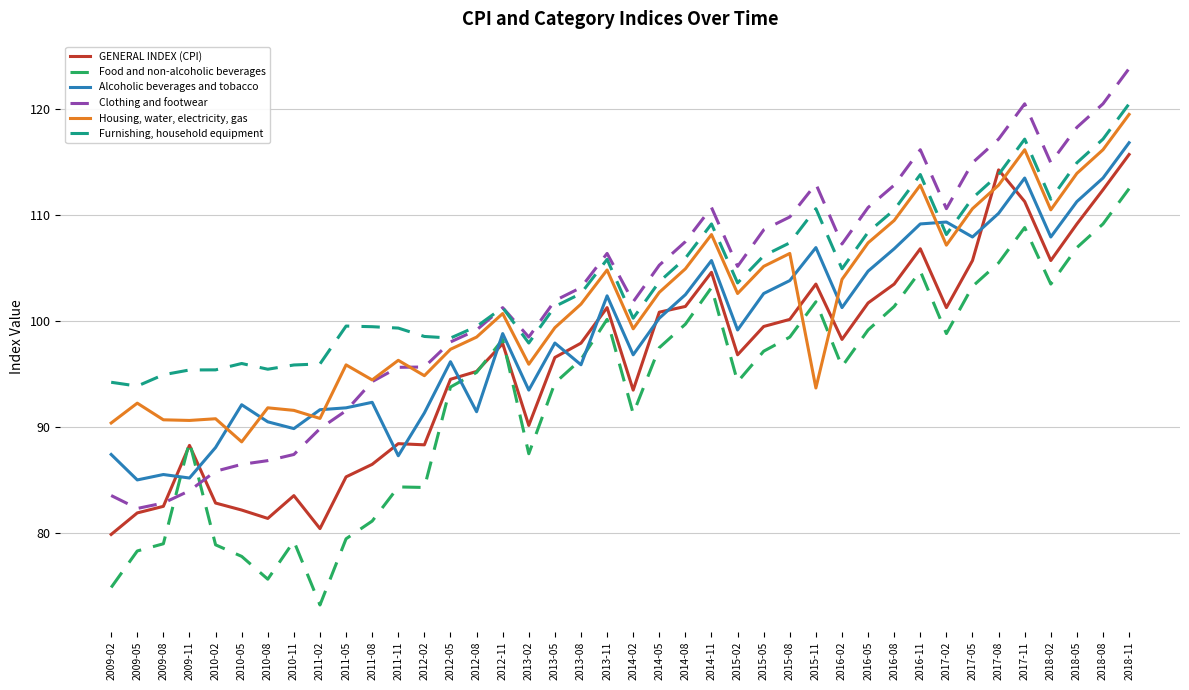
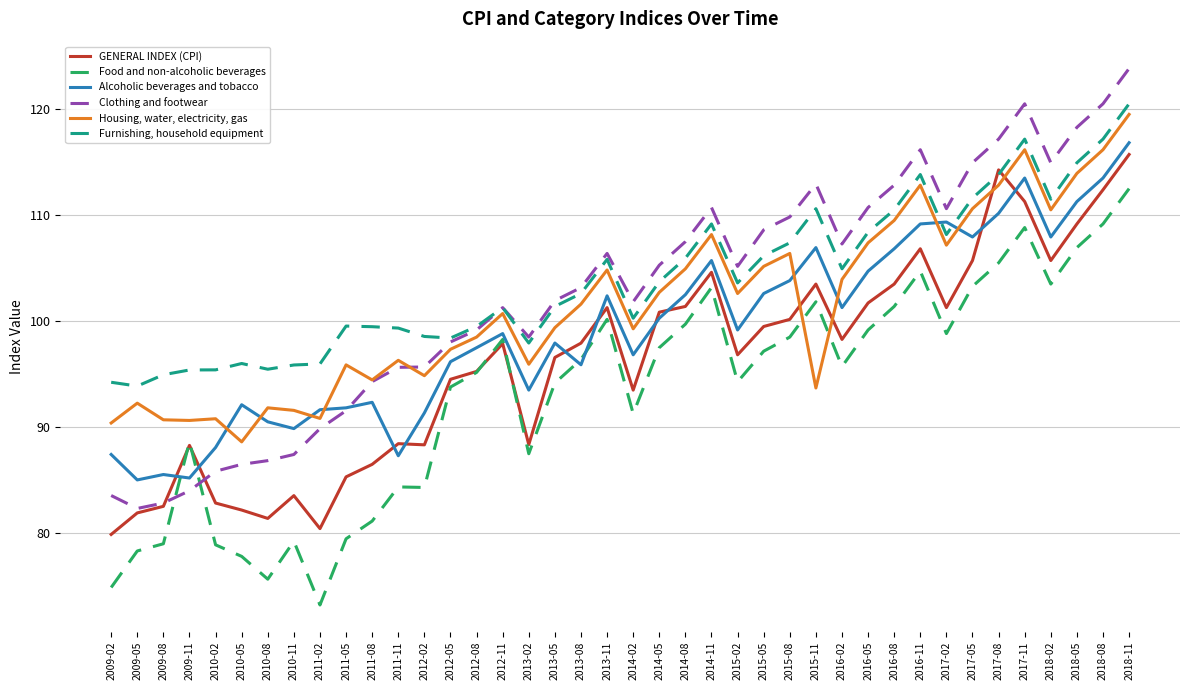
Alcoholic beverages and tobacco, 2012-08: 91.4 -> 97.5
GENERAL INDEX (CPI), 2013-02: 90.1 -> 88.3
